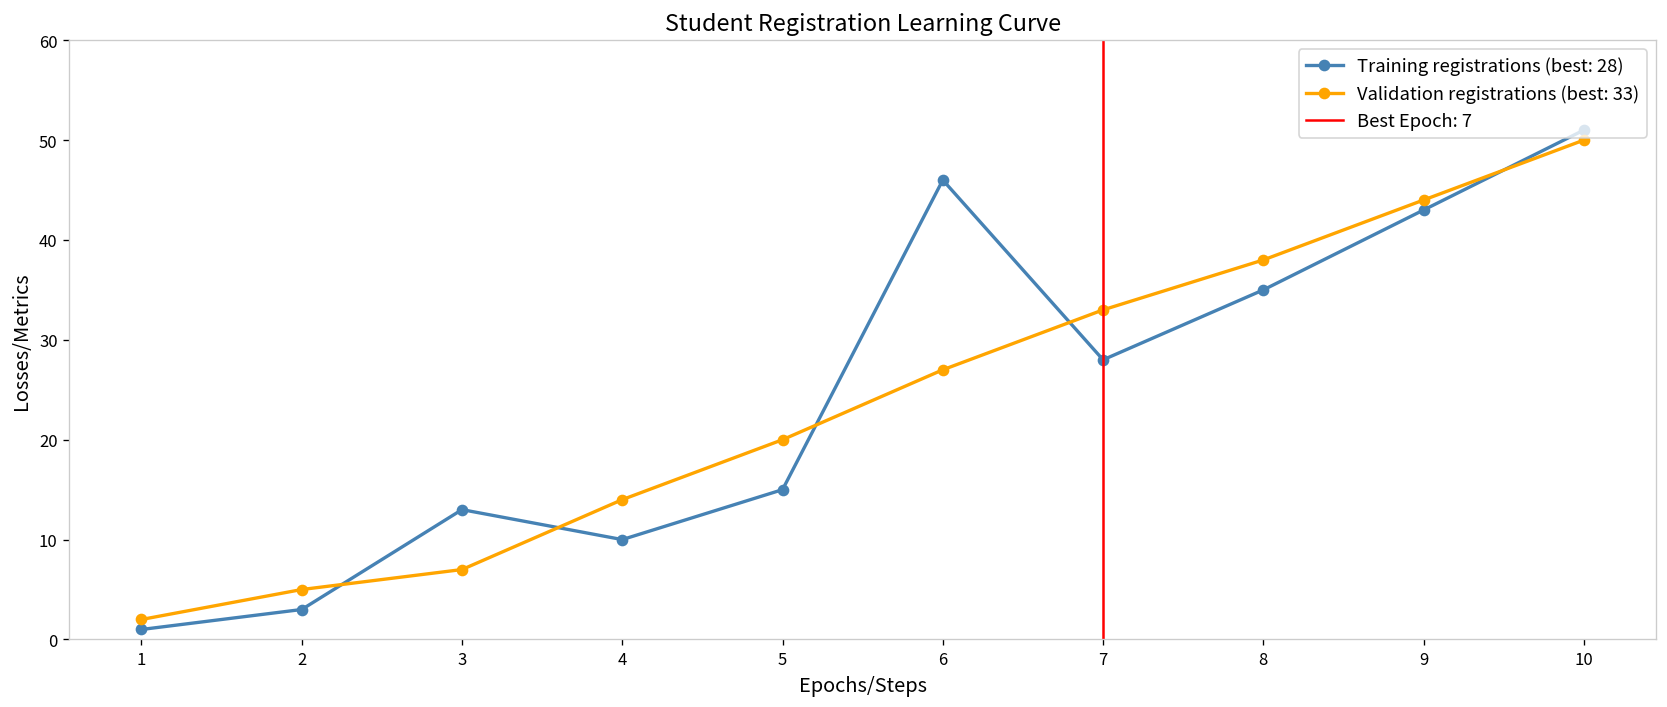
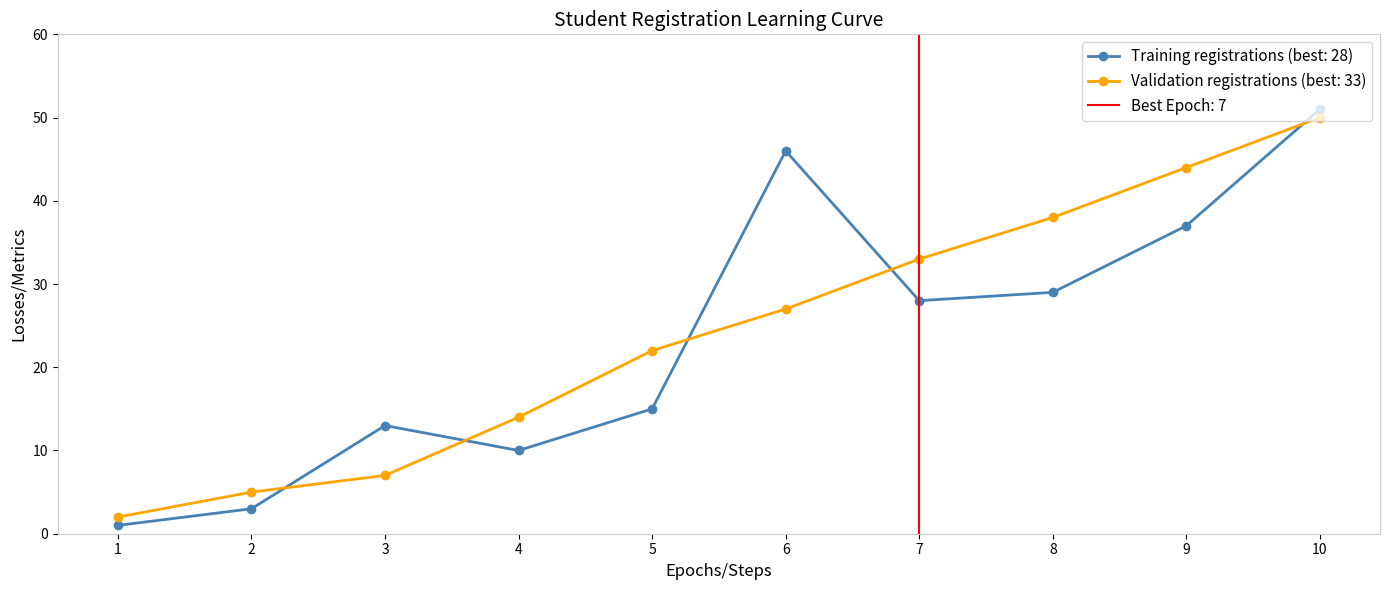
Validation registrations (best: 33), 5: 20 -> 22
Training registrations (best: 28), 8: 35 -> 29
Training registrations (best: 28), 9: 43 -> 37
